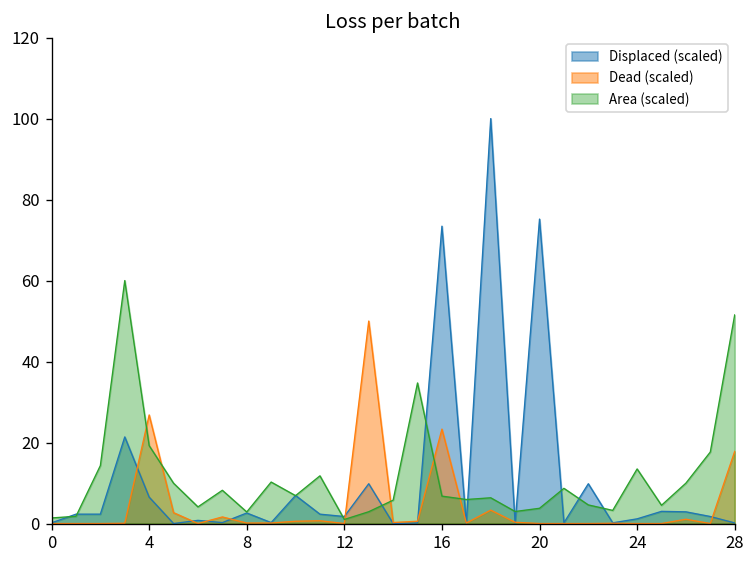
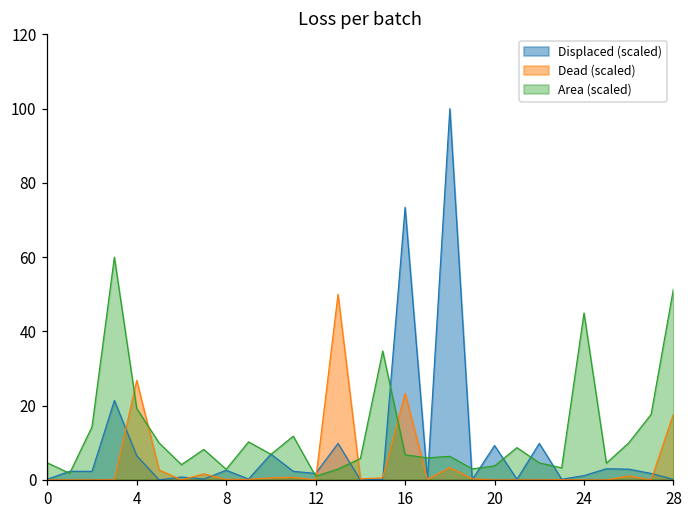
Area (scaled), 0: 1 -> 5
Displaced (scaled), 20: 75 -> 9
Area (scaled), 24: 13 -> 45
